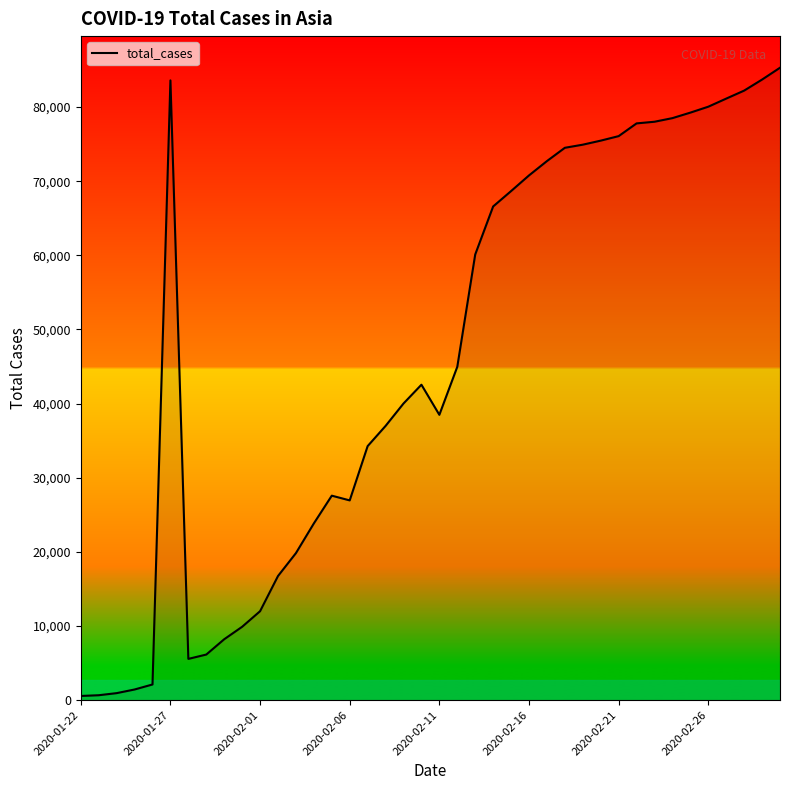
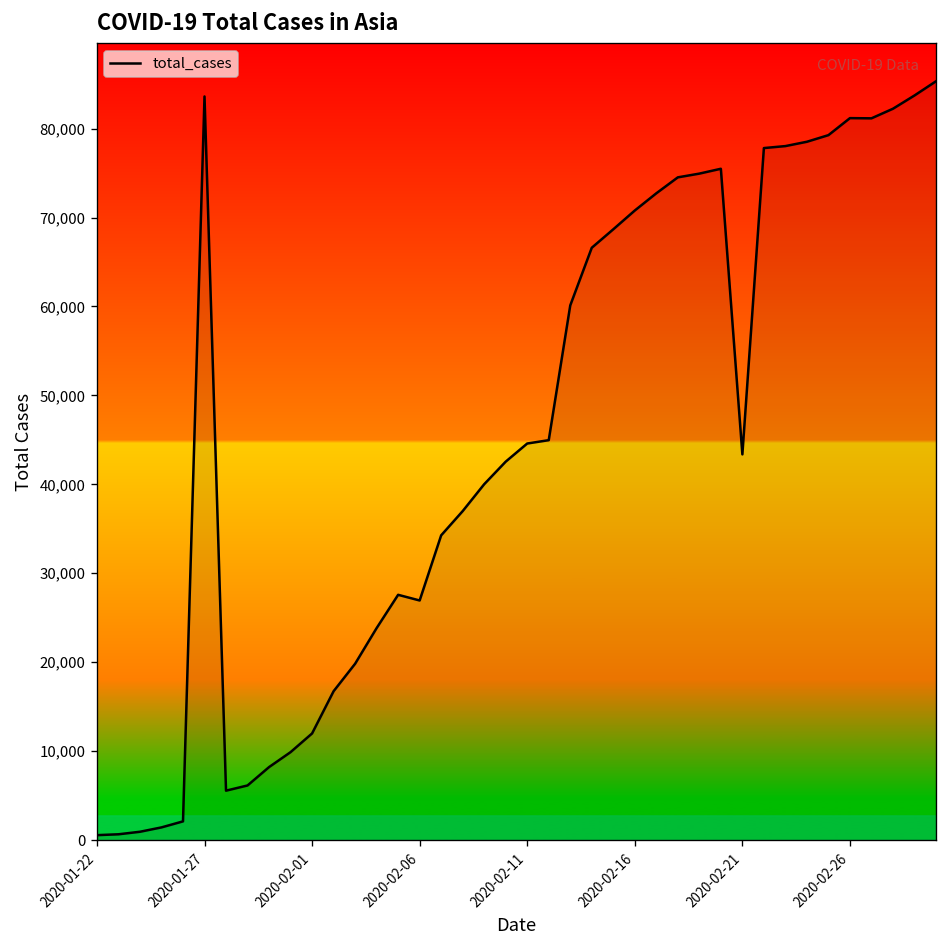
2020-02-11: 38,000 -> 45,000
2020-02-21: 76,000 -> 43,000
2020-02-26: 80,000 -> 81,000
